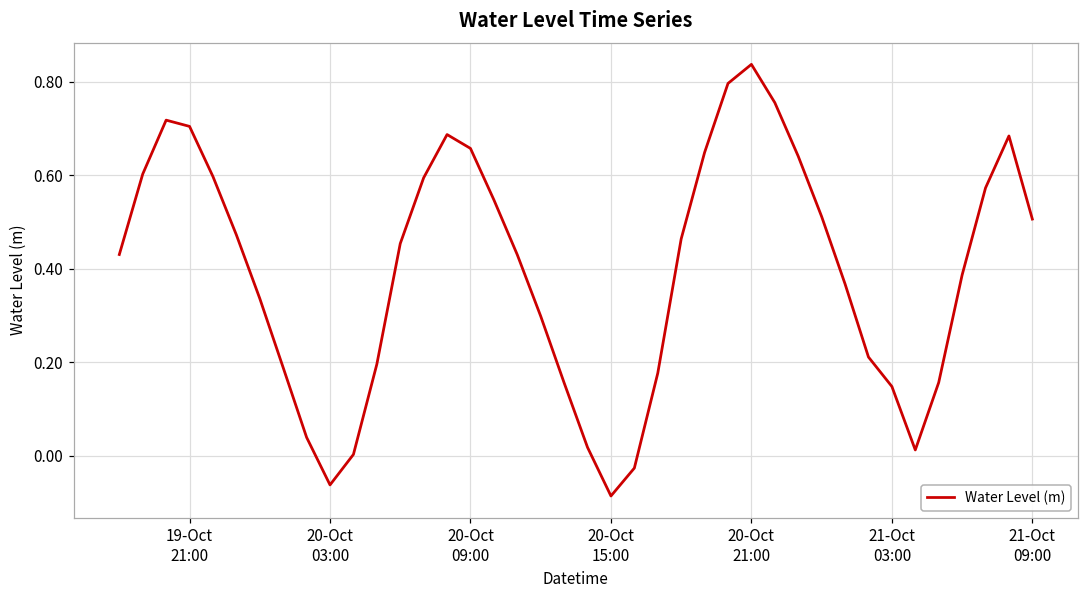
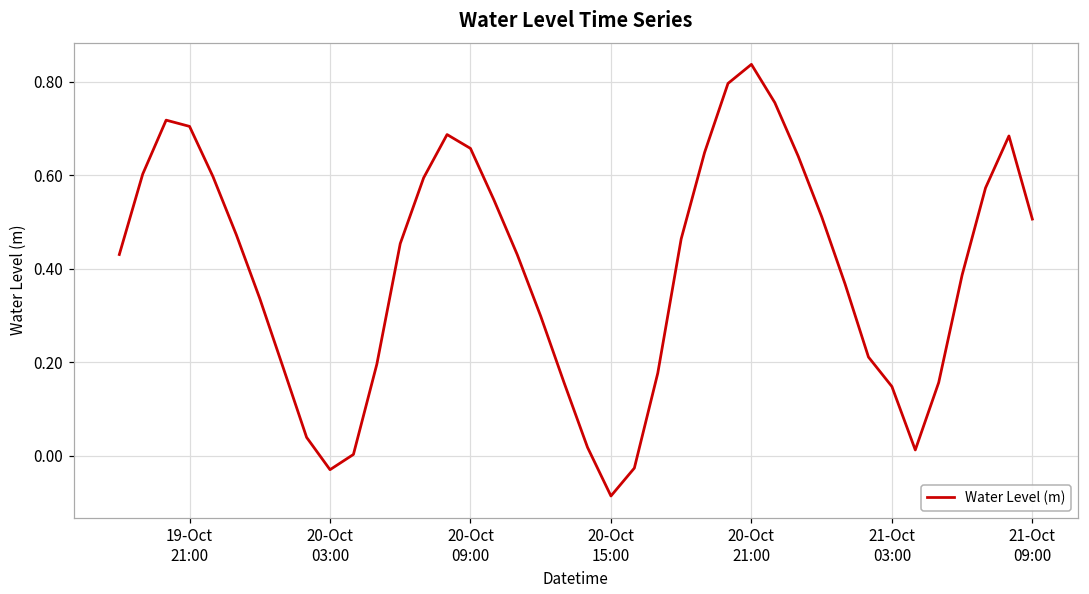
20-Oct 03:00: -0.06 -> -0.03
